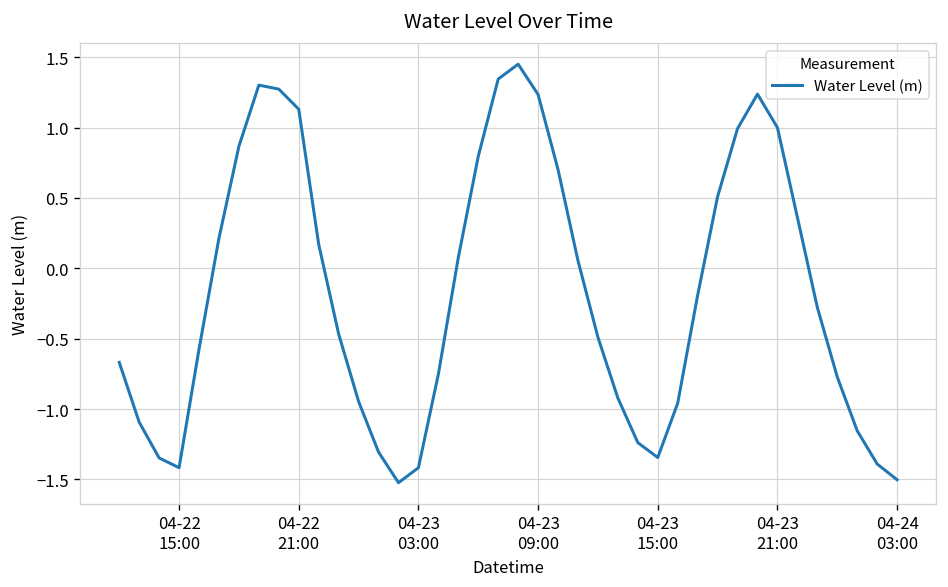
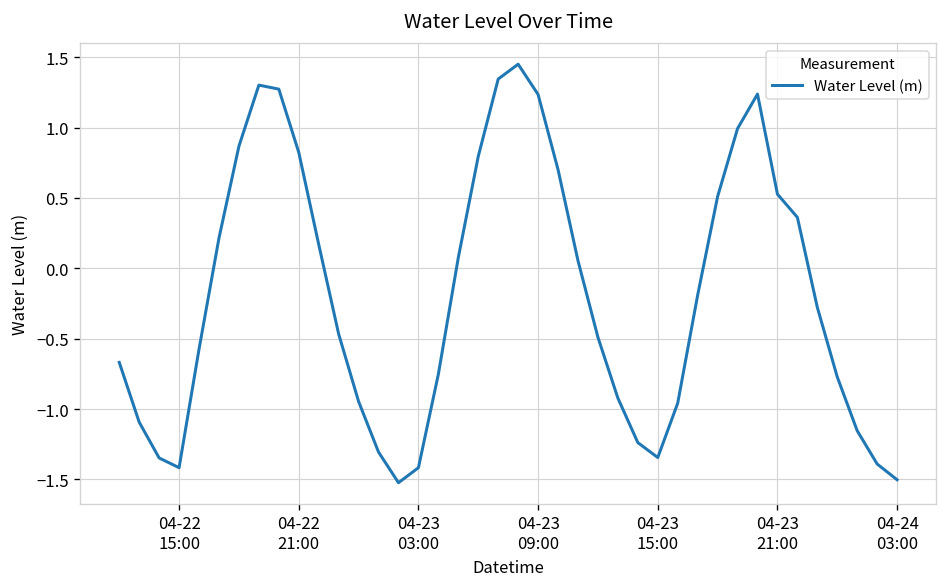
04-22 21:00: 1.13 -> 0.82
04-23 21:00: 1.00 -> 0.53
